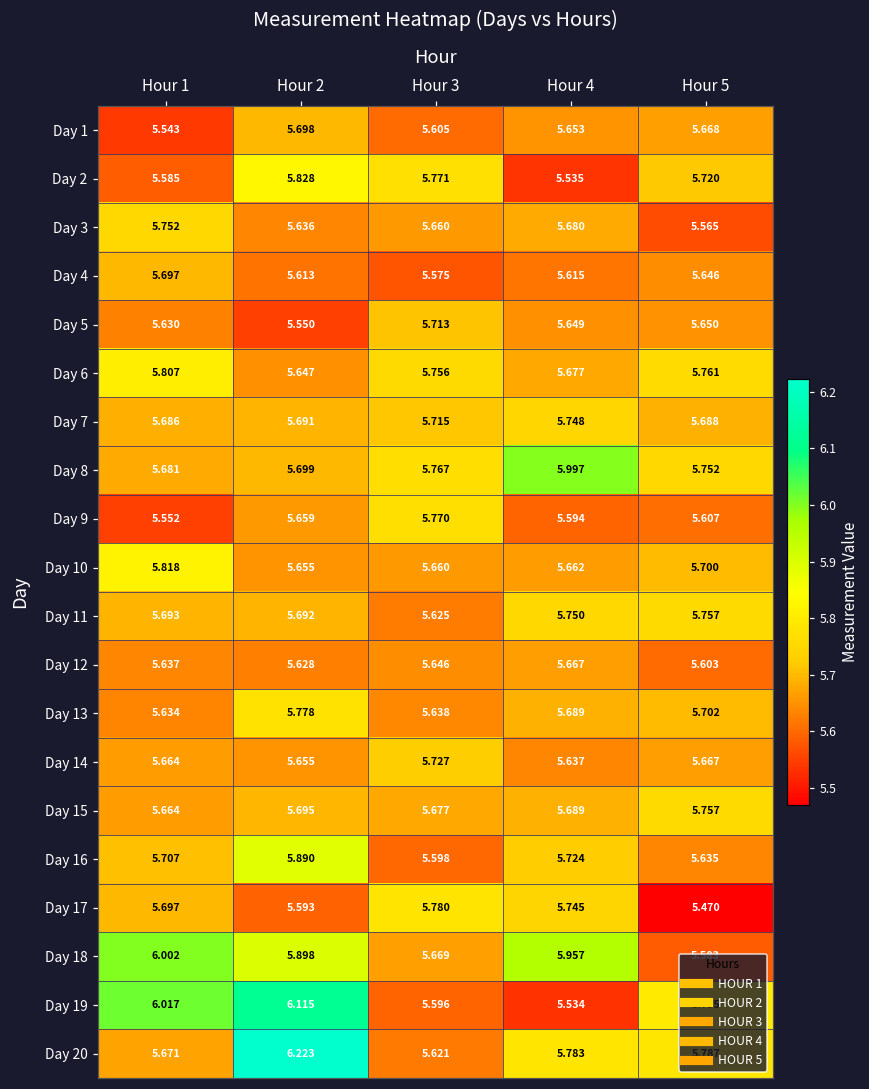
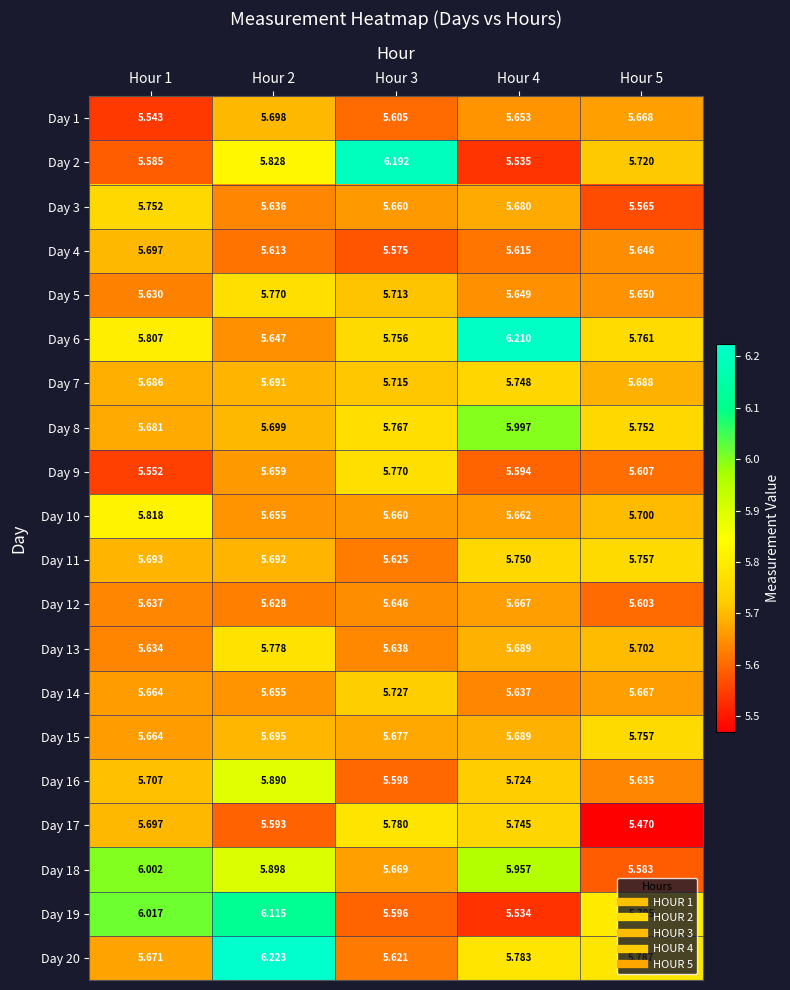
Day 2, Hour 3: 5.771 -> 6.192
Day 5, Hour 2: 5.550 -> 5.770
Day 6, Hour 4: 5.677 -> 6.210
